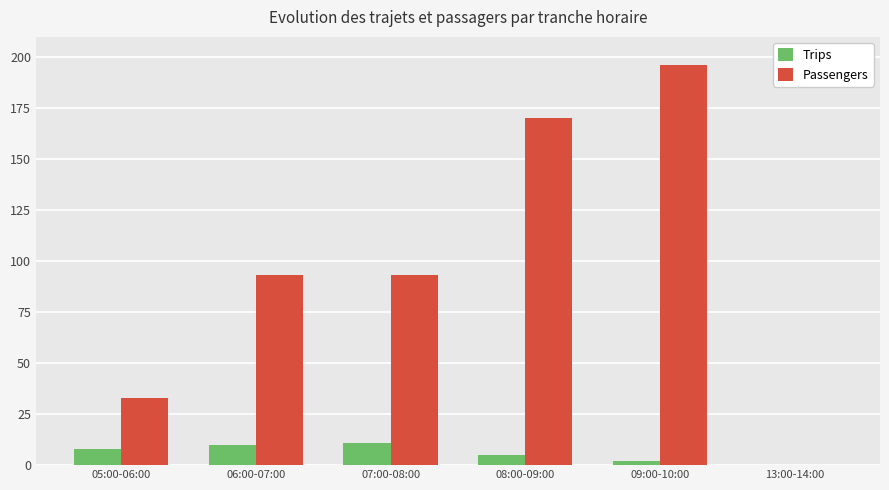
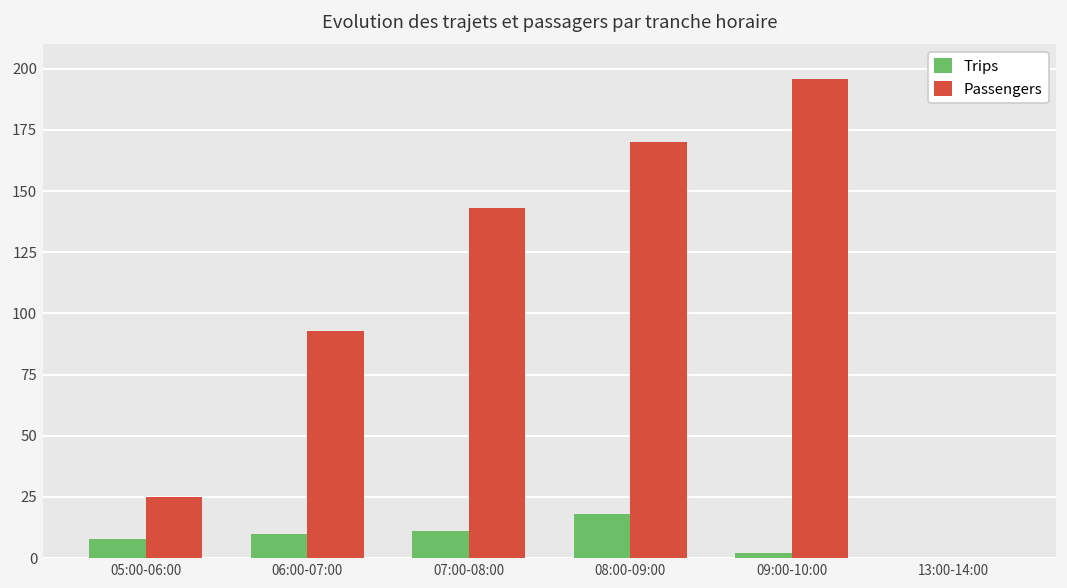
Passengers, 05:00-06:00: 33 -> 25
Passengers, 07:00-08:00: 93 -> 143
Trips, 08:00-09:00: 5 -> 18
